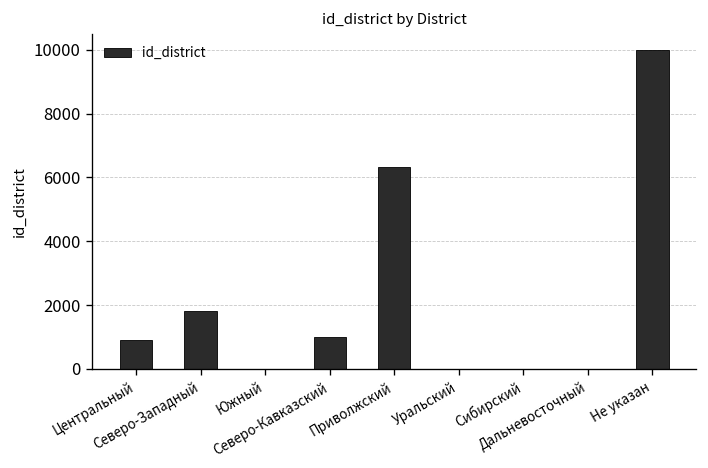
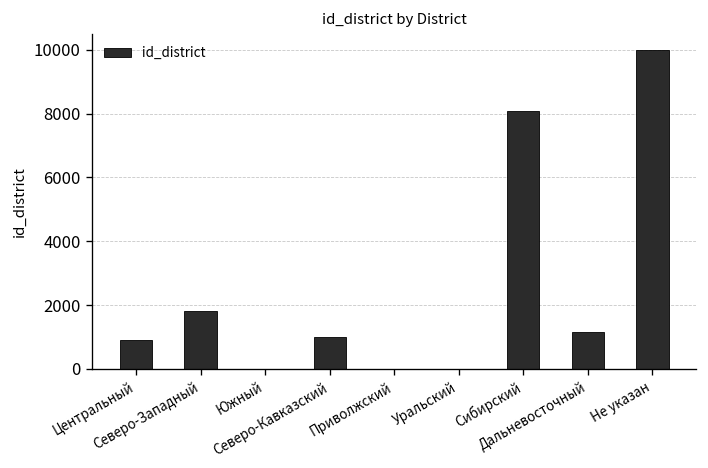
Приволжский: 6300 -> 0
Сибирский: 0 -> 8100
Дальневосточный: 0 -> 1200
